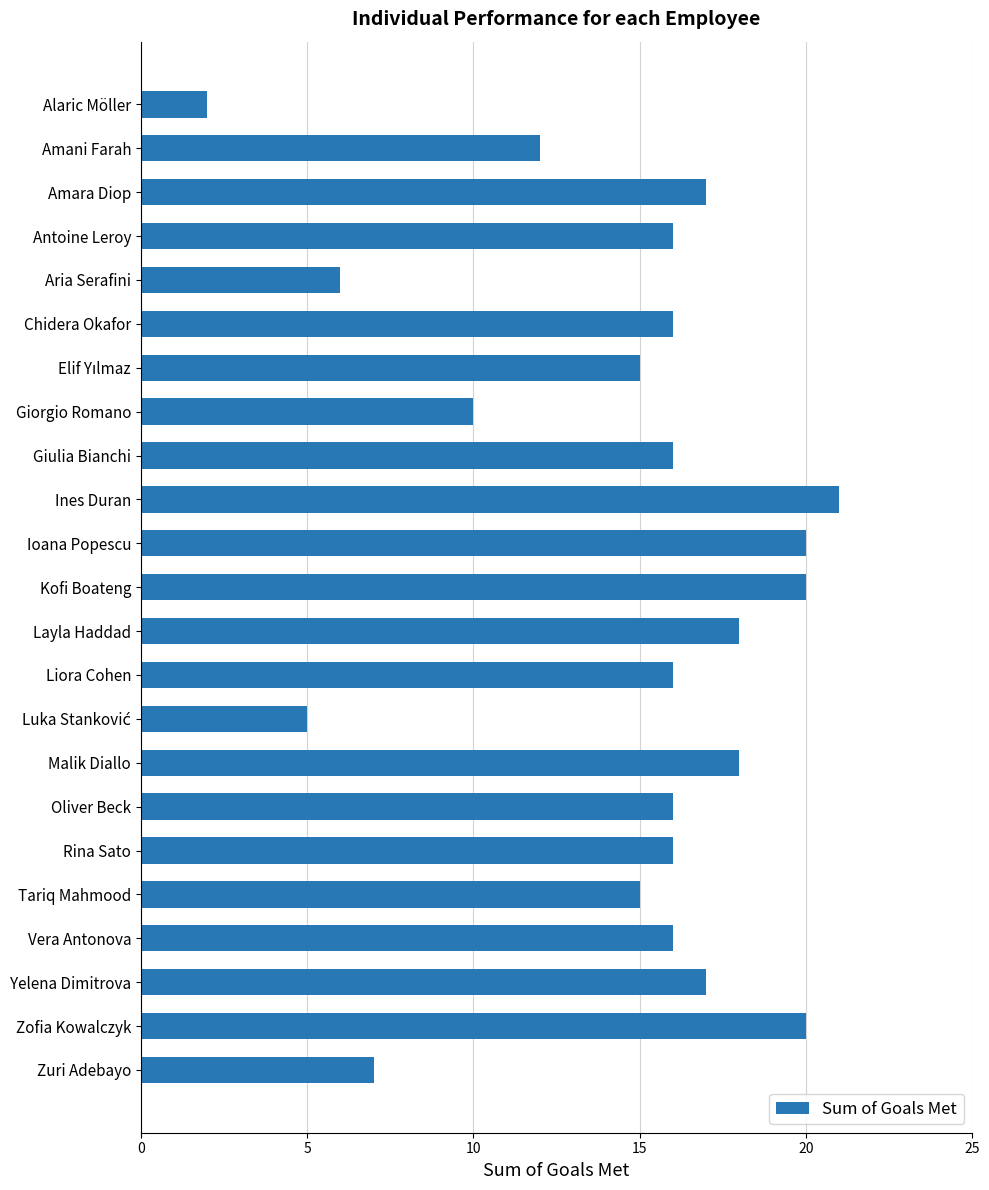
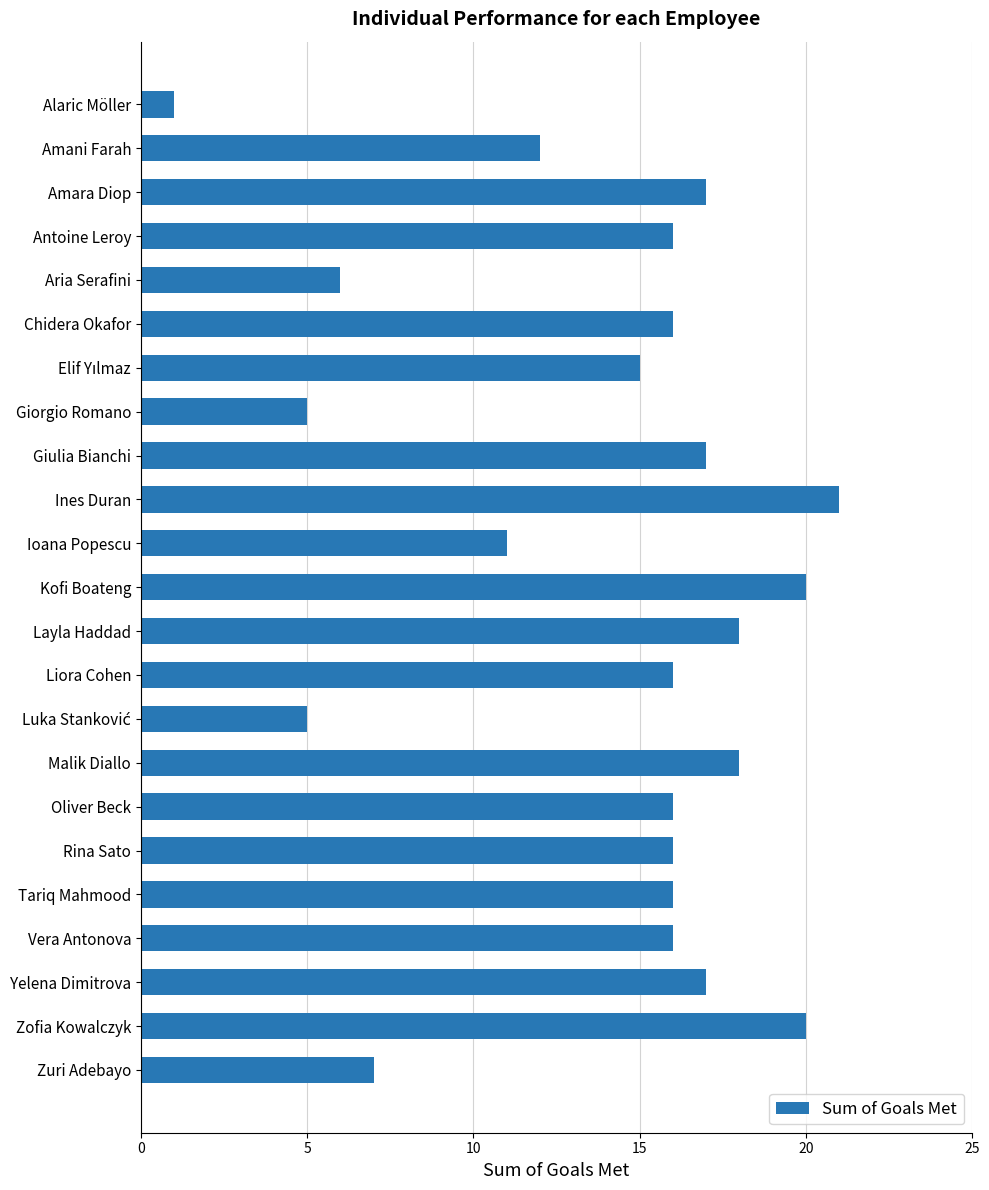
Alaric Möller: 2 -> 1
Giorgio Romano: 10 -> 5
Giulia Bianchi: 16 -> 17
Ioana Popescu: 20 -> 11
Tariq Mahmood: 15 -> 16
